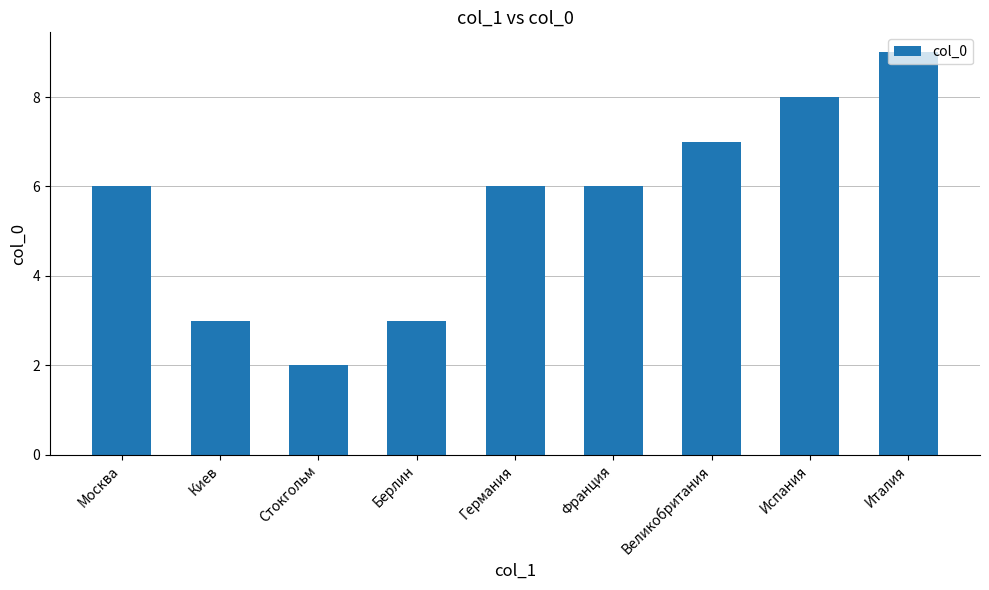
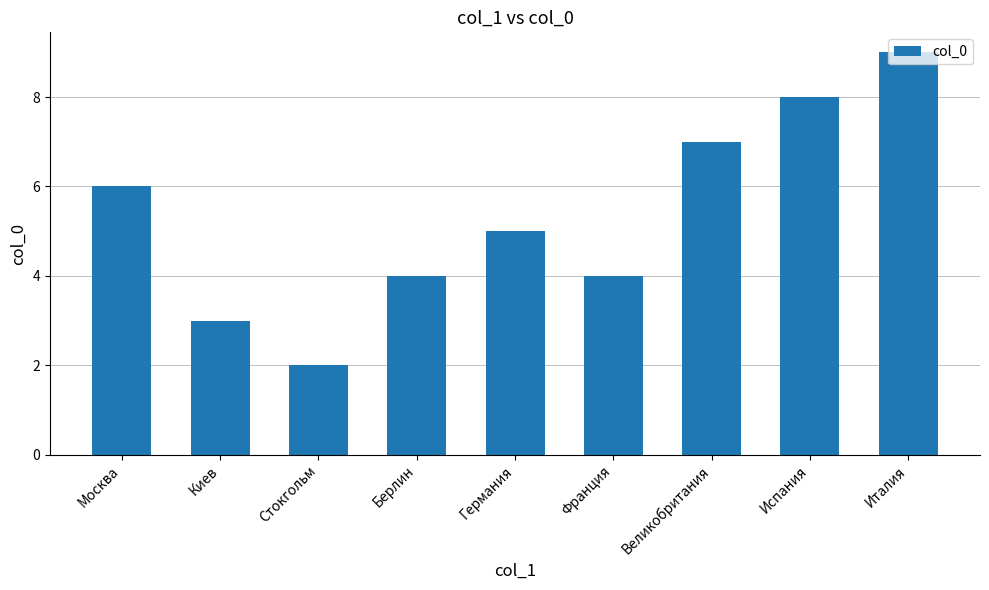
Берлин: 3 -> 4
Германия: 6 -> 5
Франция: 6 -> 4
